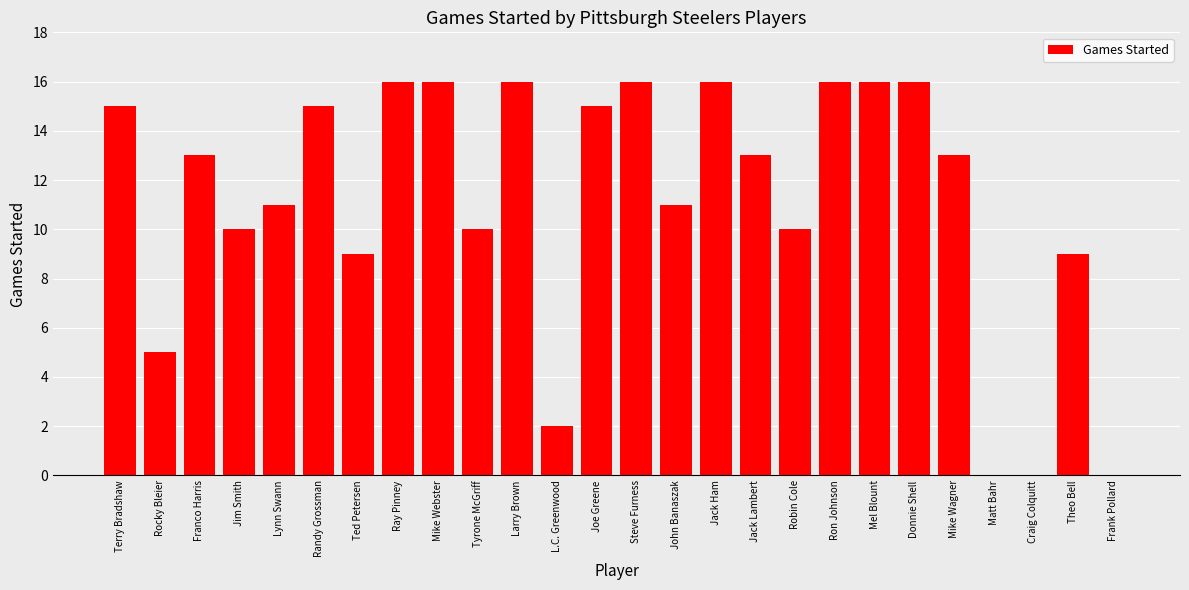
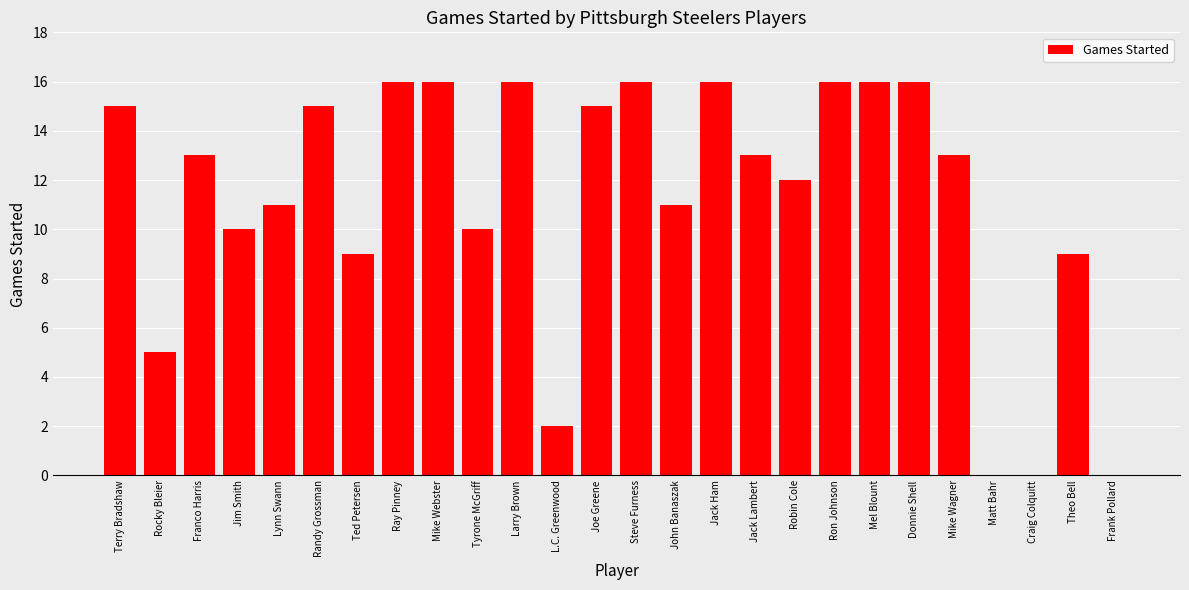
Robin Cole: 10 -> 12
